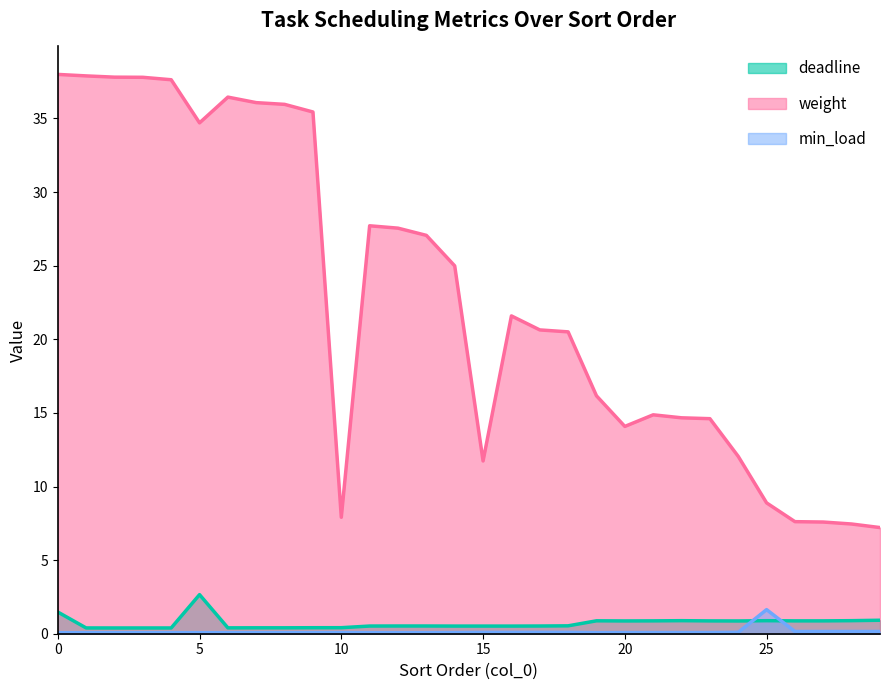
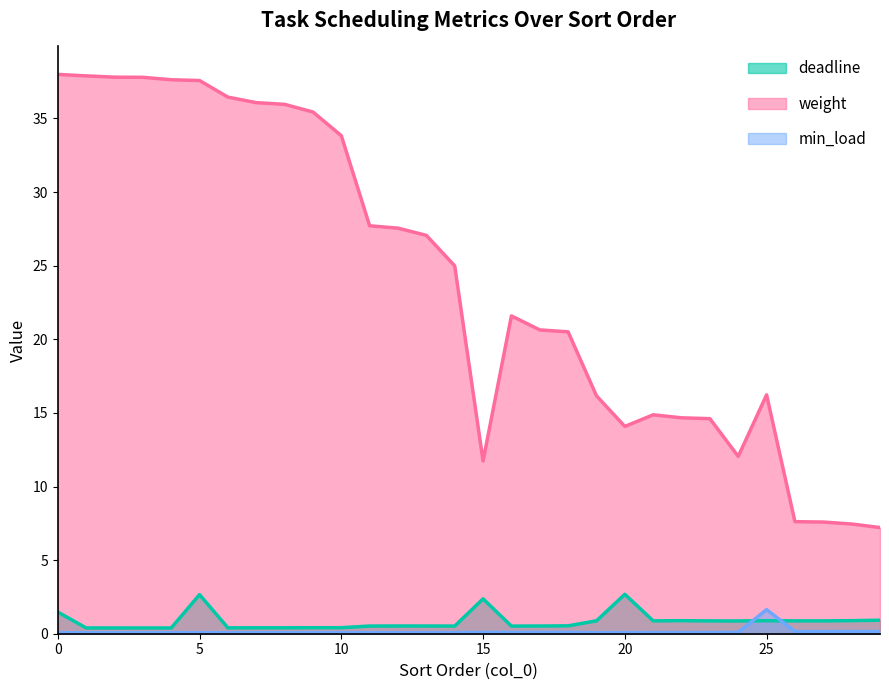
weight, 5: 34.7 -> 37.6
weight, 10: 7.9 -> 33.8
deadline, 15: 0.5 -> 2.4
deadline, 20: 0.9 -> 2.7
weight, 25: 8.9 -> 16.2
